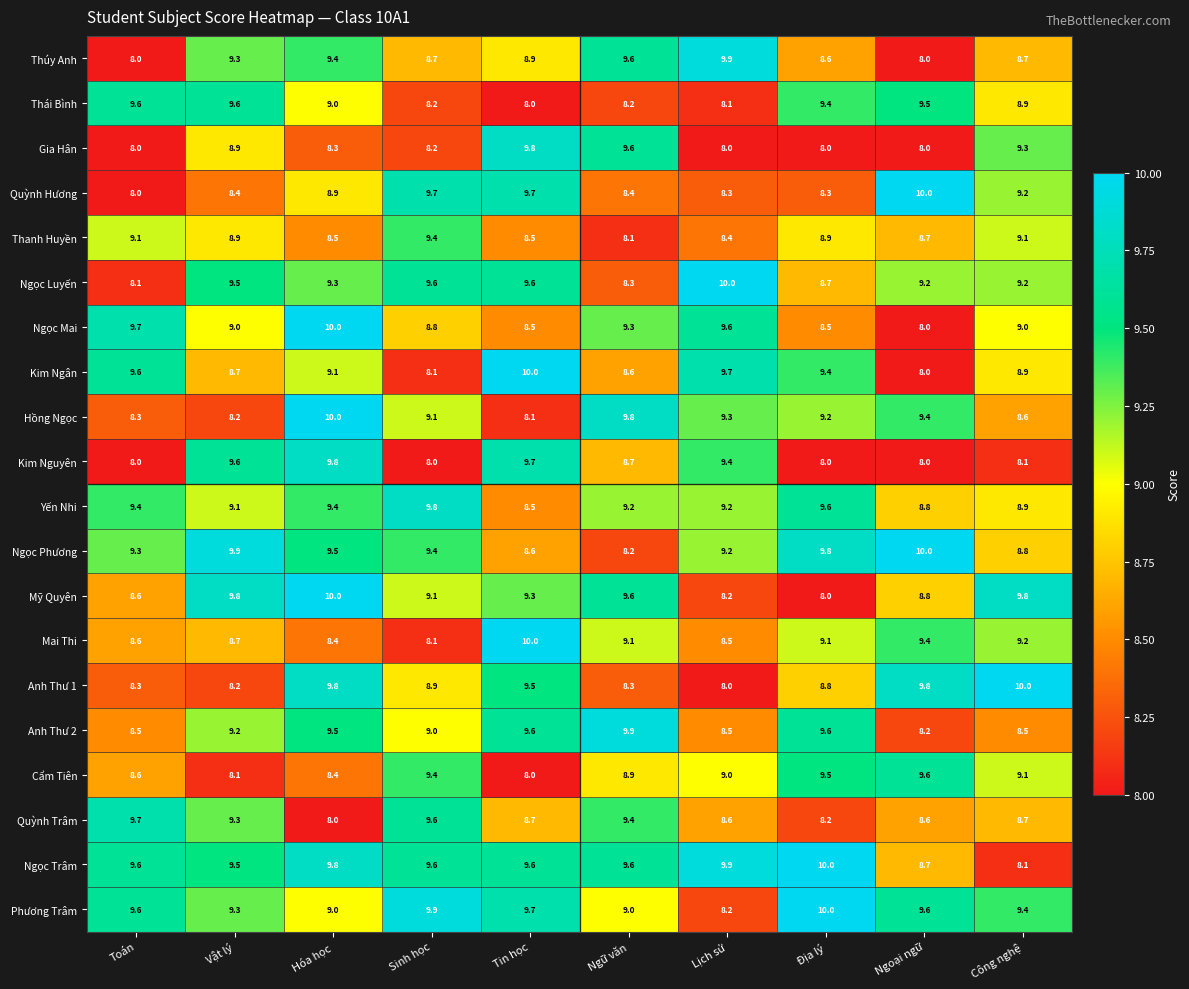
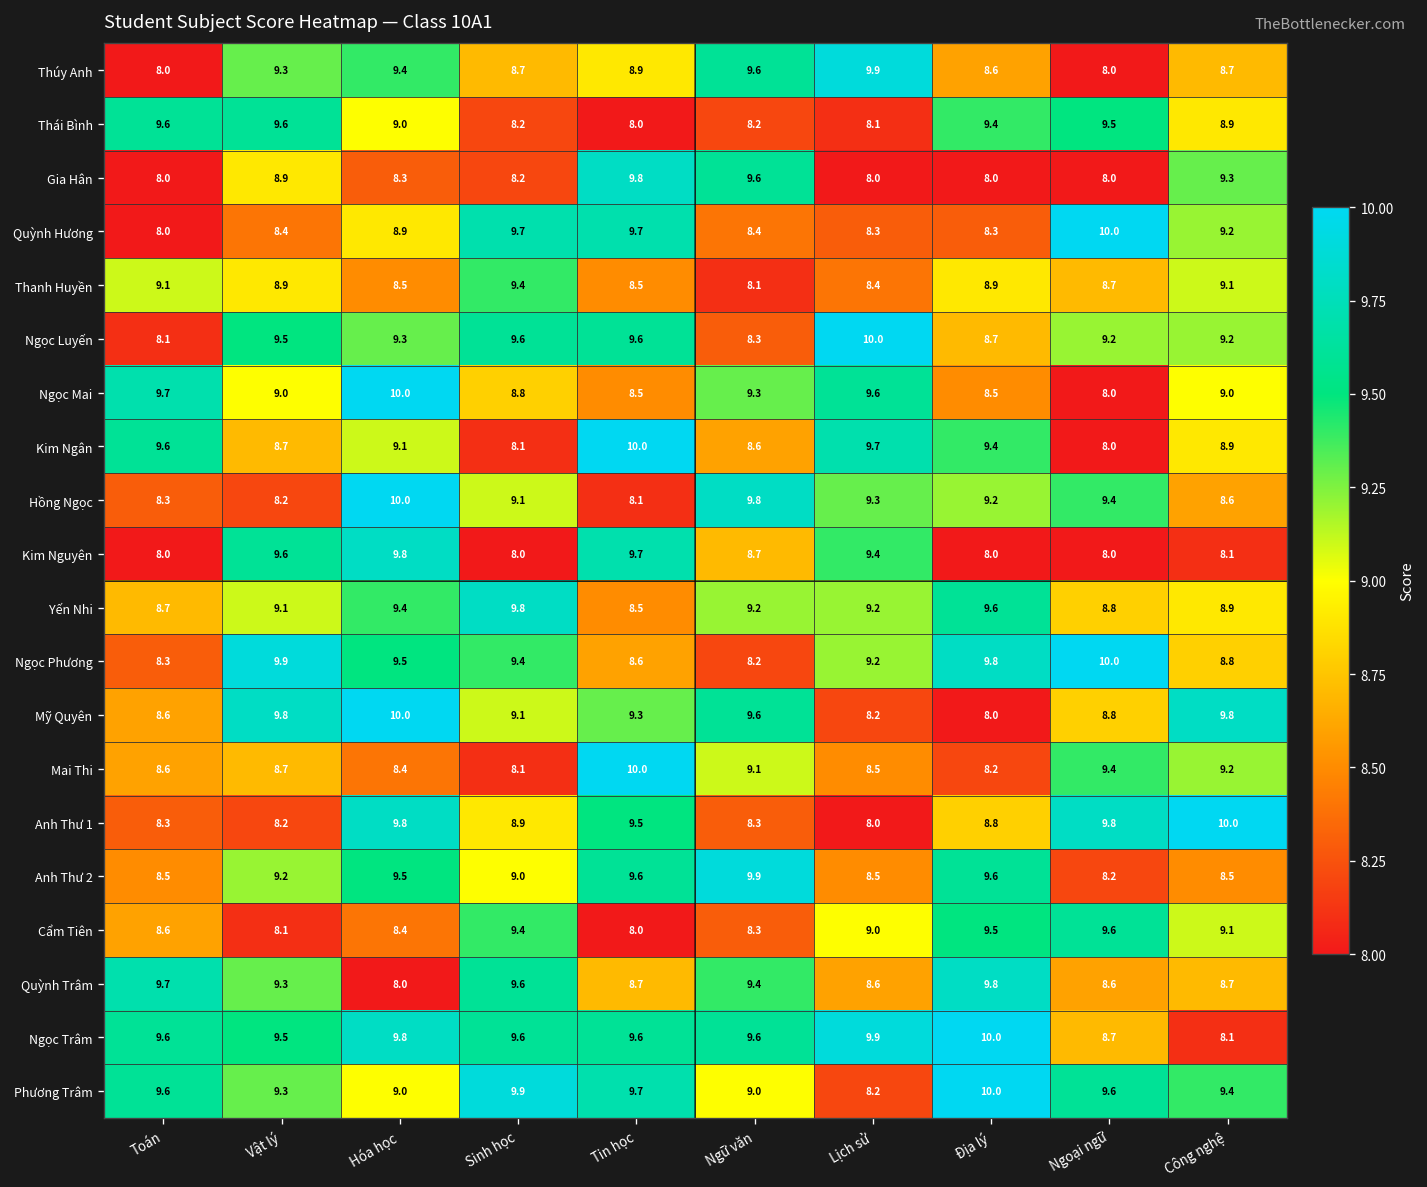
Yến Nhi, Toán: 9.4 -> 8.7
Ngọc Phương, Toán: 9.3 -> 8.3
Mai Thi, Địa lý: 9.1 -> 8.2
Cẩm Tiên, Ngữ văn: 8.9 -> 8.3
Quỳnh Trâm, Địa lý: 8.2 -> 9.8
